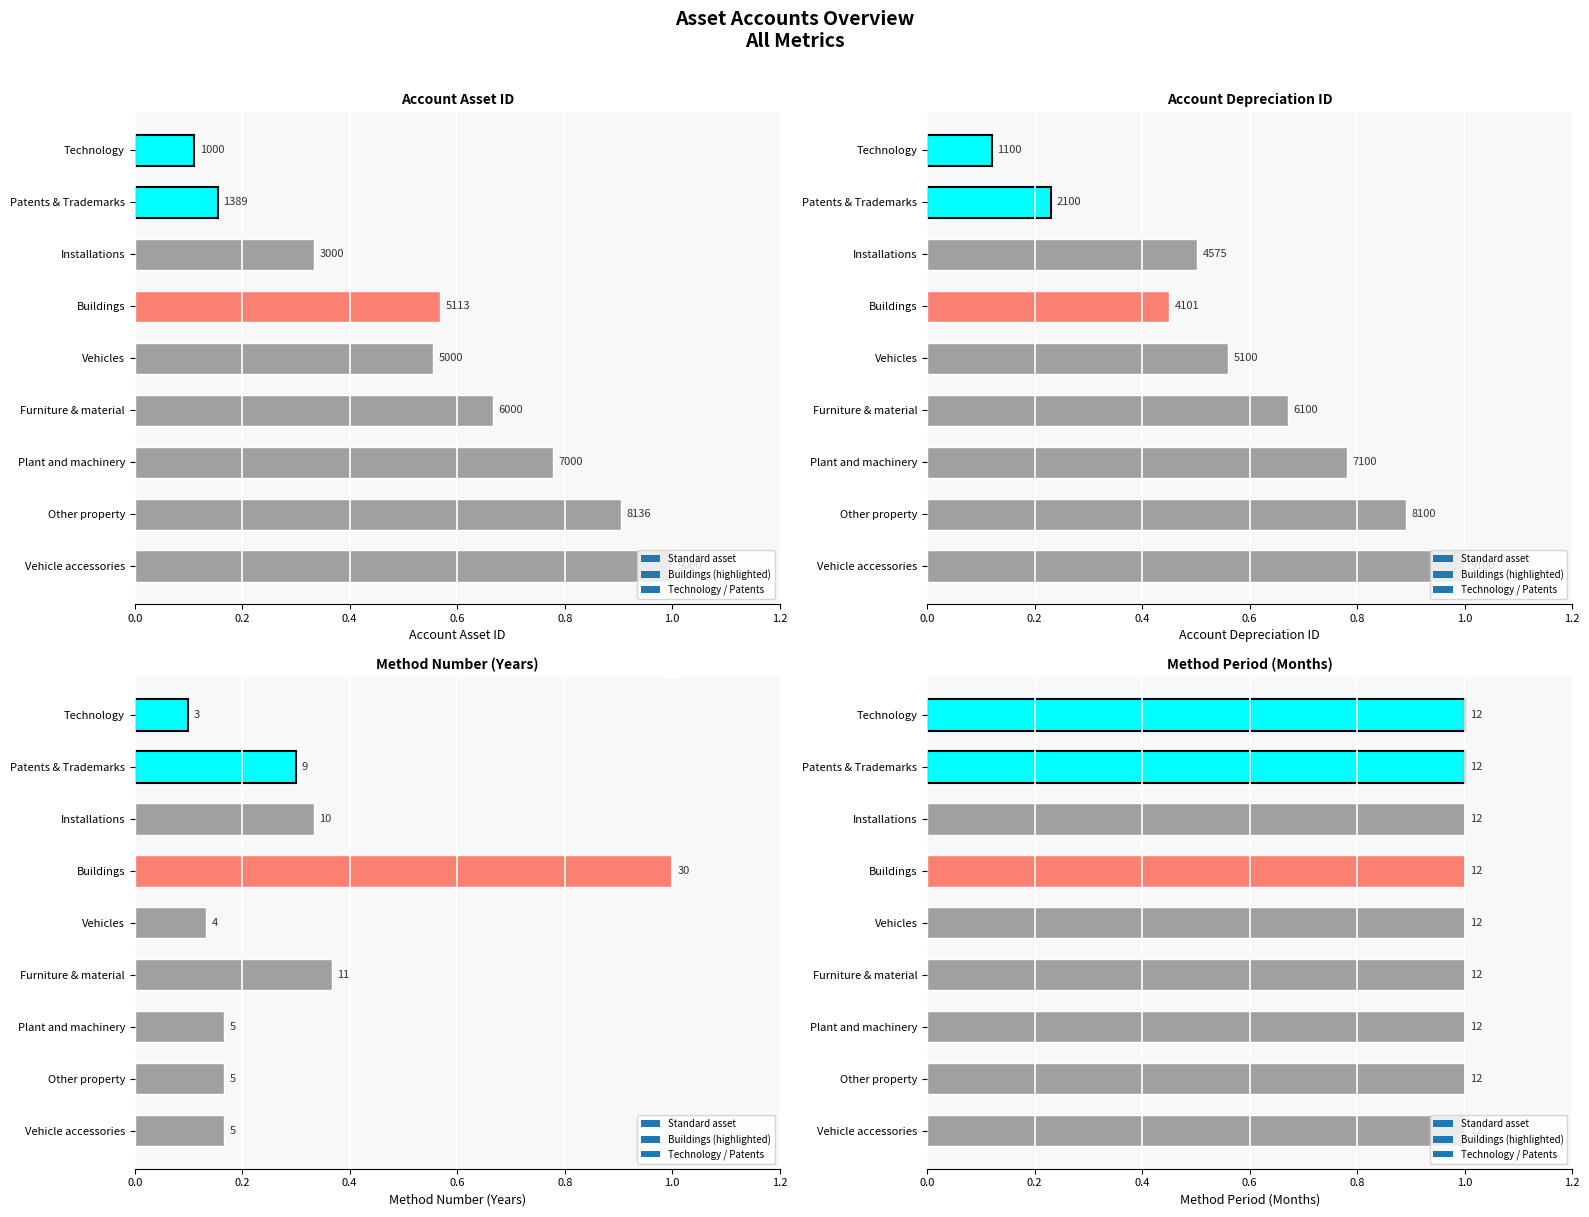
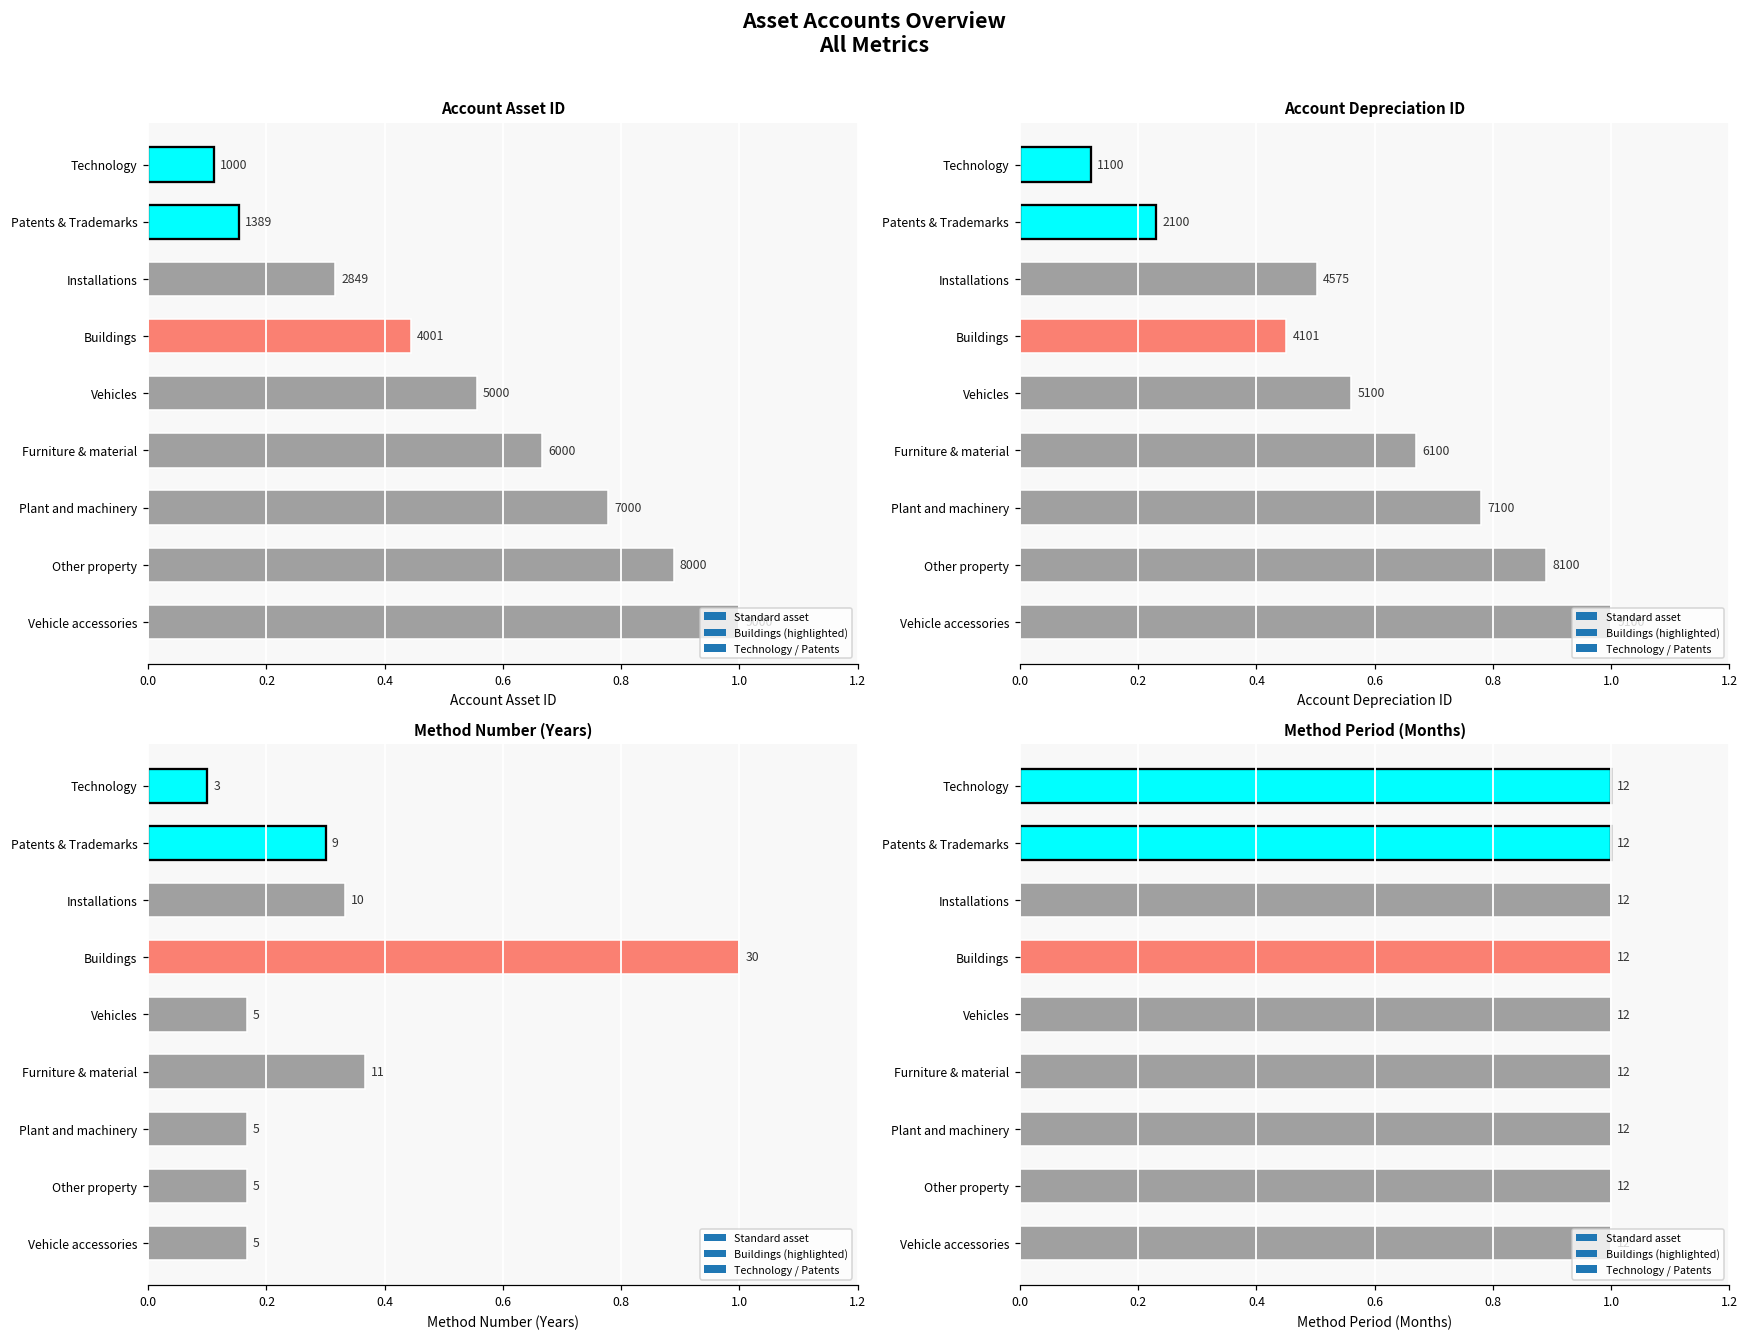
Account Asset ID, Installations: 3000 -> 2849
Account Asset ID, Buildings: 5113 -> 4001
Account Asset ID, Other property: 8136 -> 8000
Method Number (Years), Vehicles: 4 -> 5
